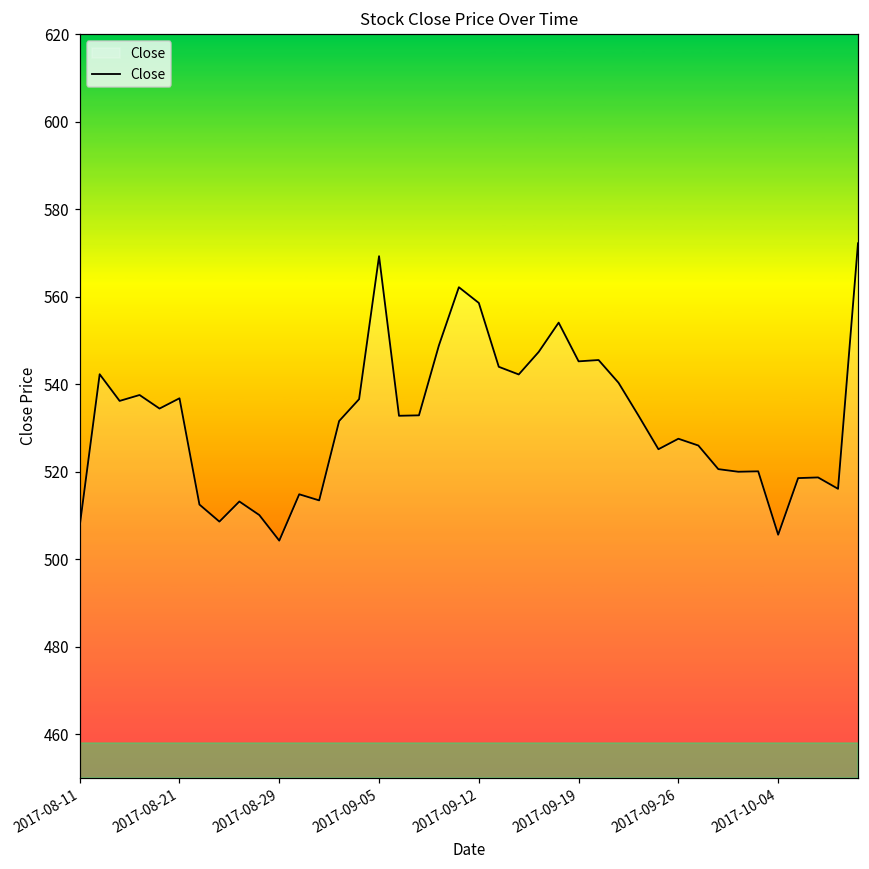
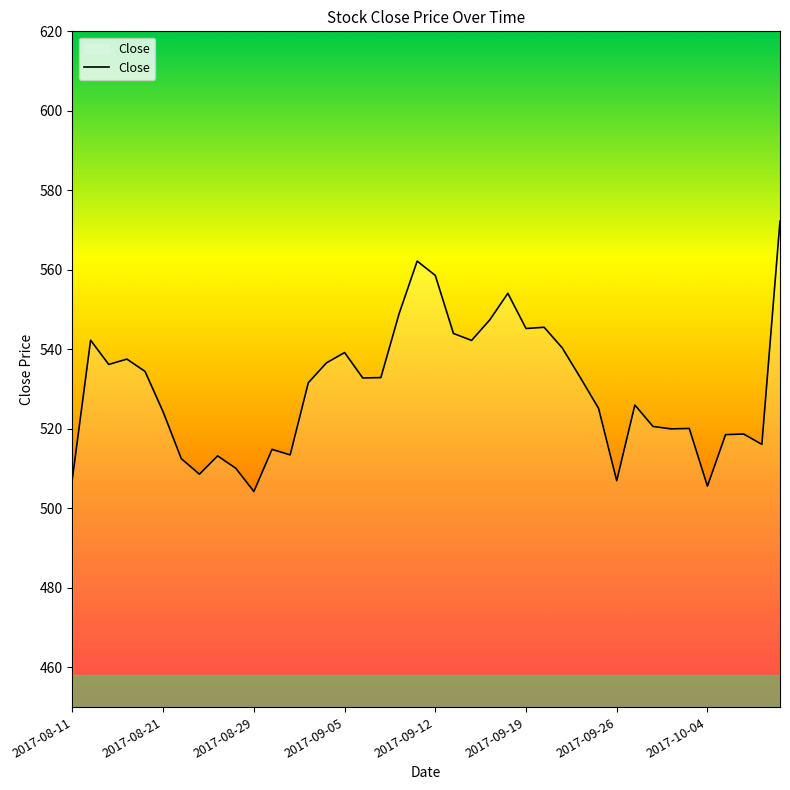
2017-08-21: 537 -> 524
2017-09-05: 569 -> 539
2017-09-26: 528 -> 507
